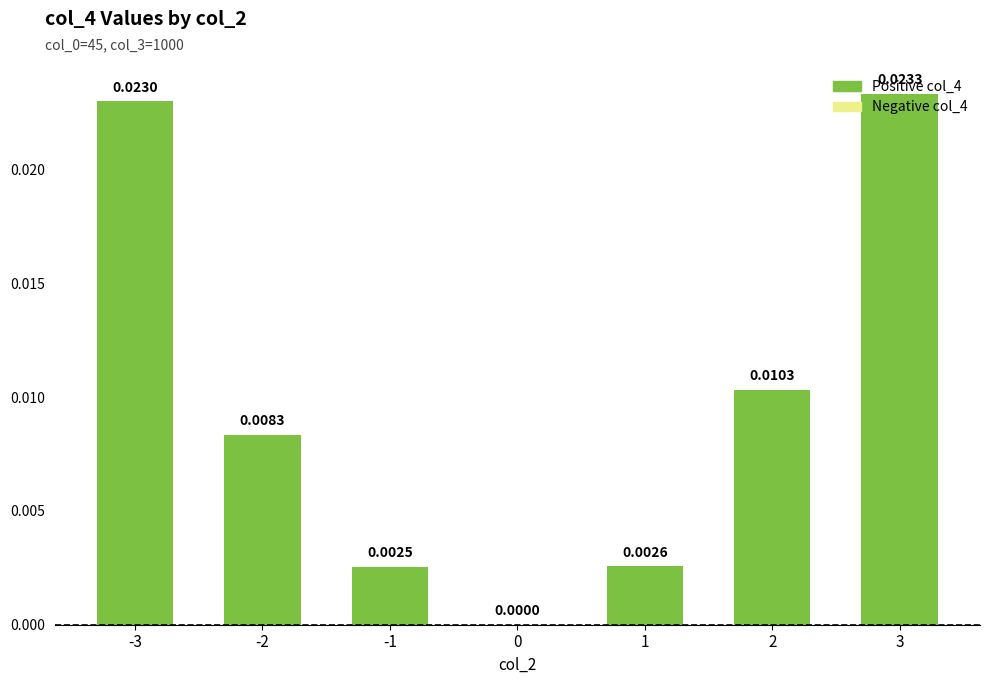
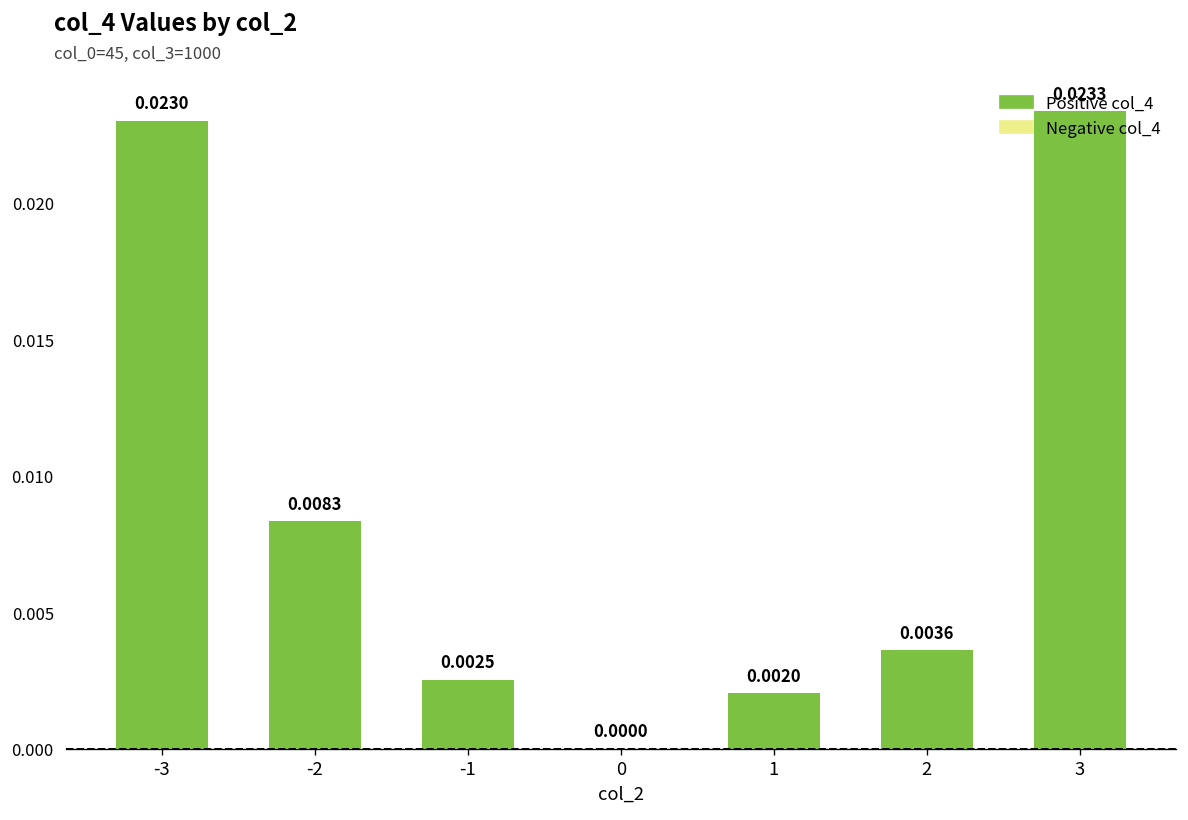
1: 0.0026 -> 0.0020
2: 0.0103 -> 0.0036
